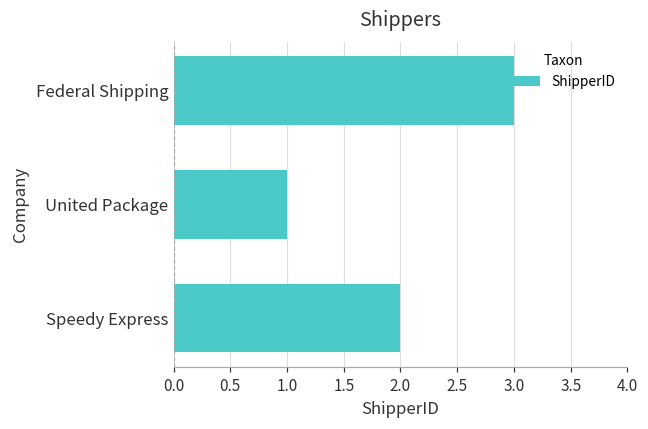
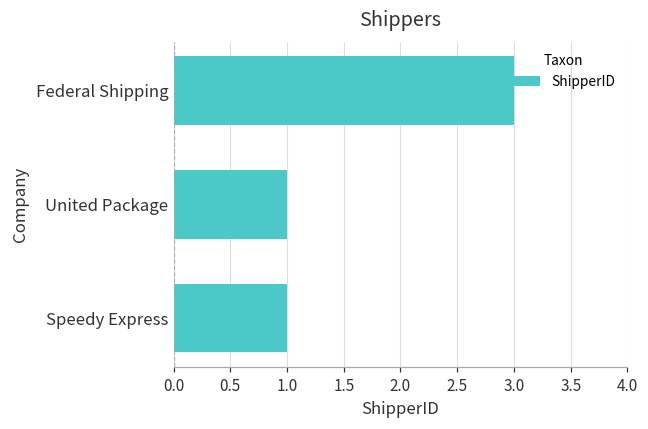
Speedy Express: 2 -> 1
